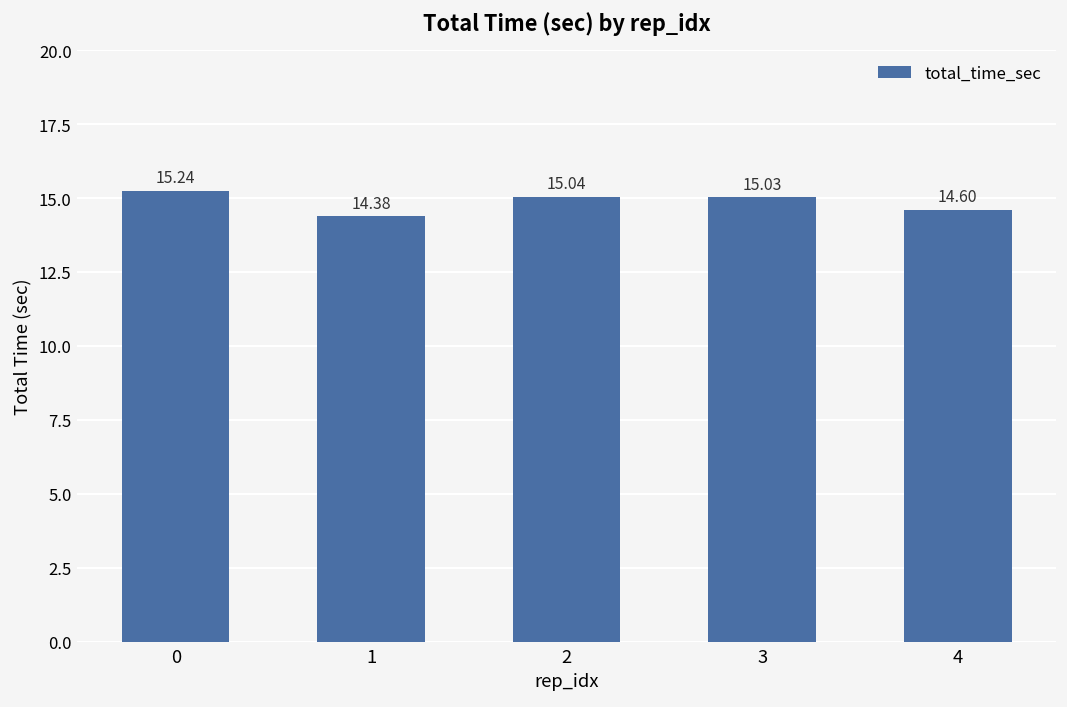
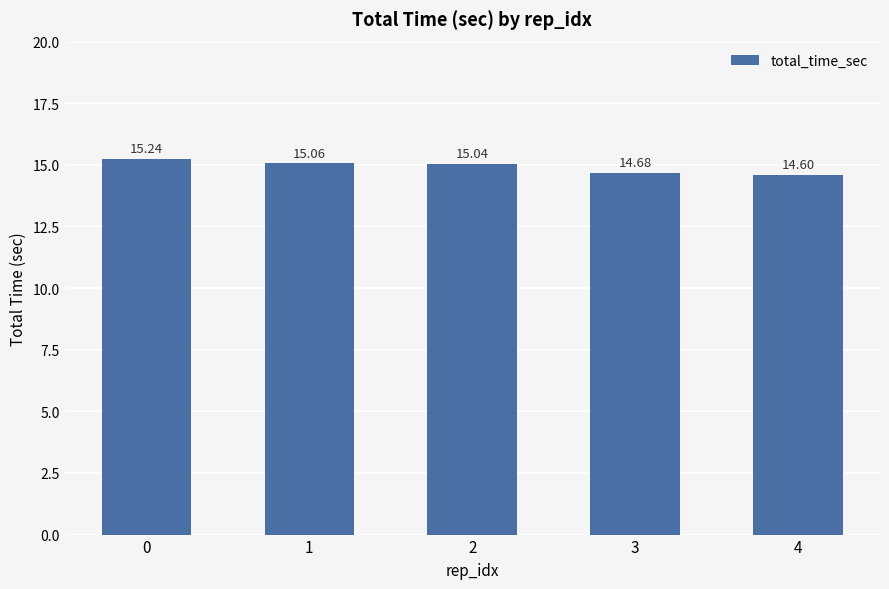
1: 14.38 -> 15.06
3: 15.03 -> 14.68
